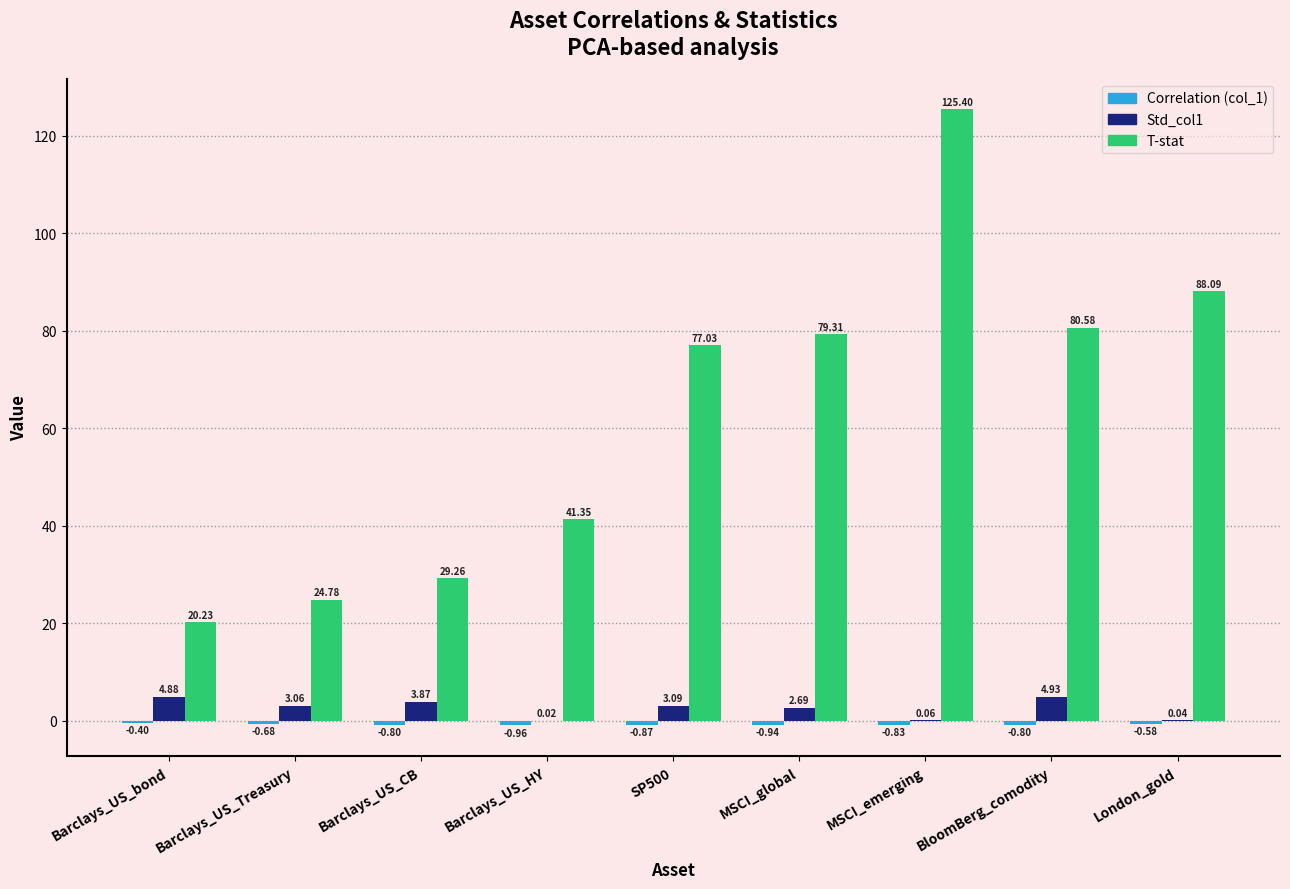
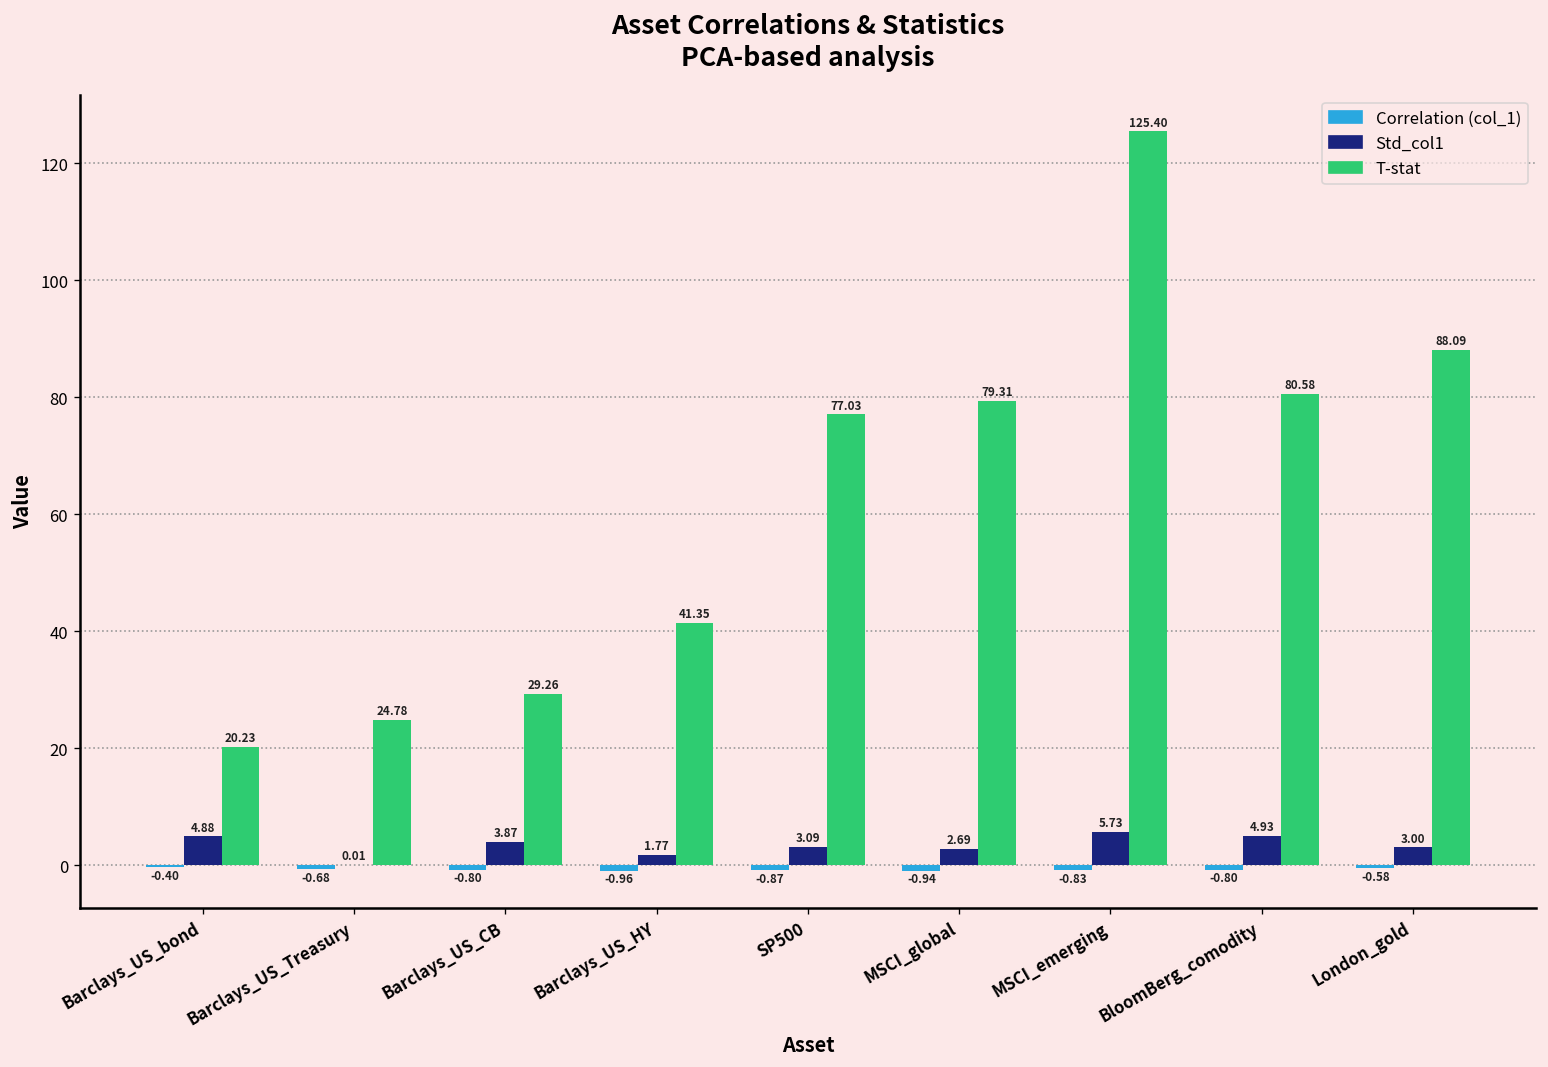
Std_col1, Barclays_US_Treasury: 3.06 -> 0.01
Std_col1, Barclays_US_HY: 0.02 -> 1.77
Std_col1, MSCI_emerging: 0.06 -> 5.73
Std_col1, London_gold: 0.04 -> 3.00
